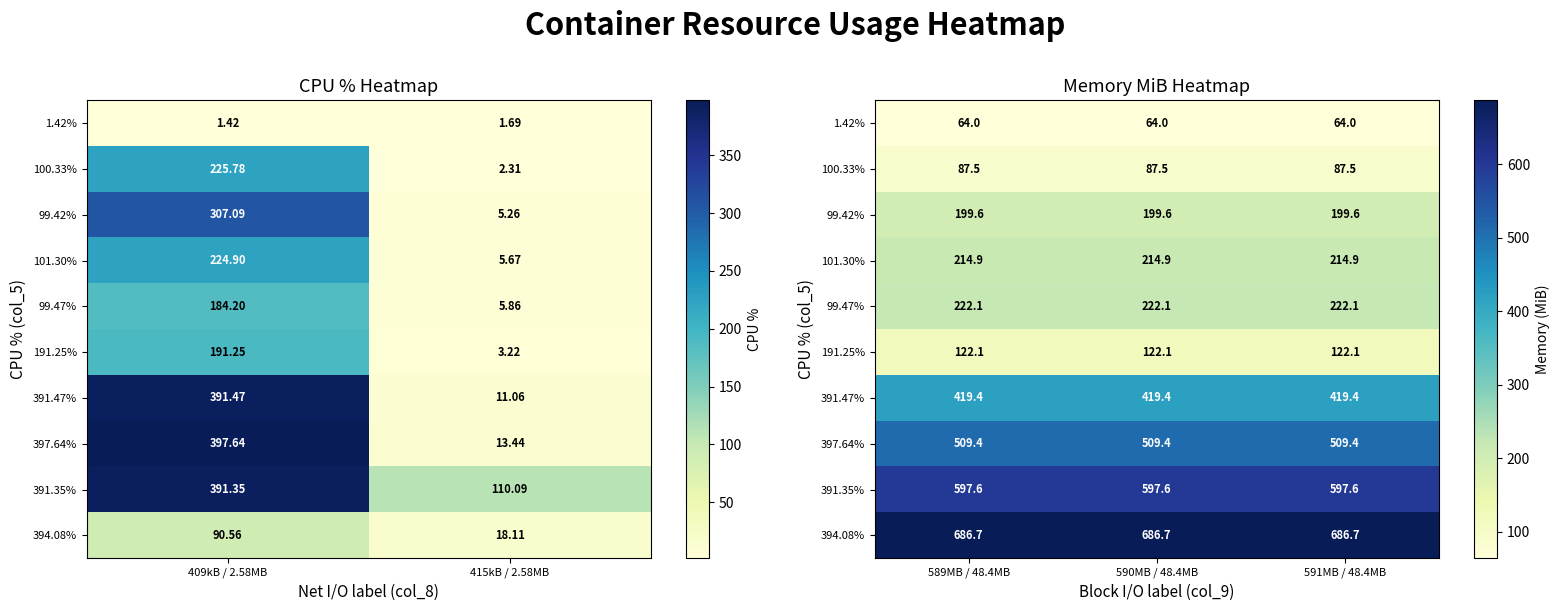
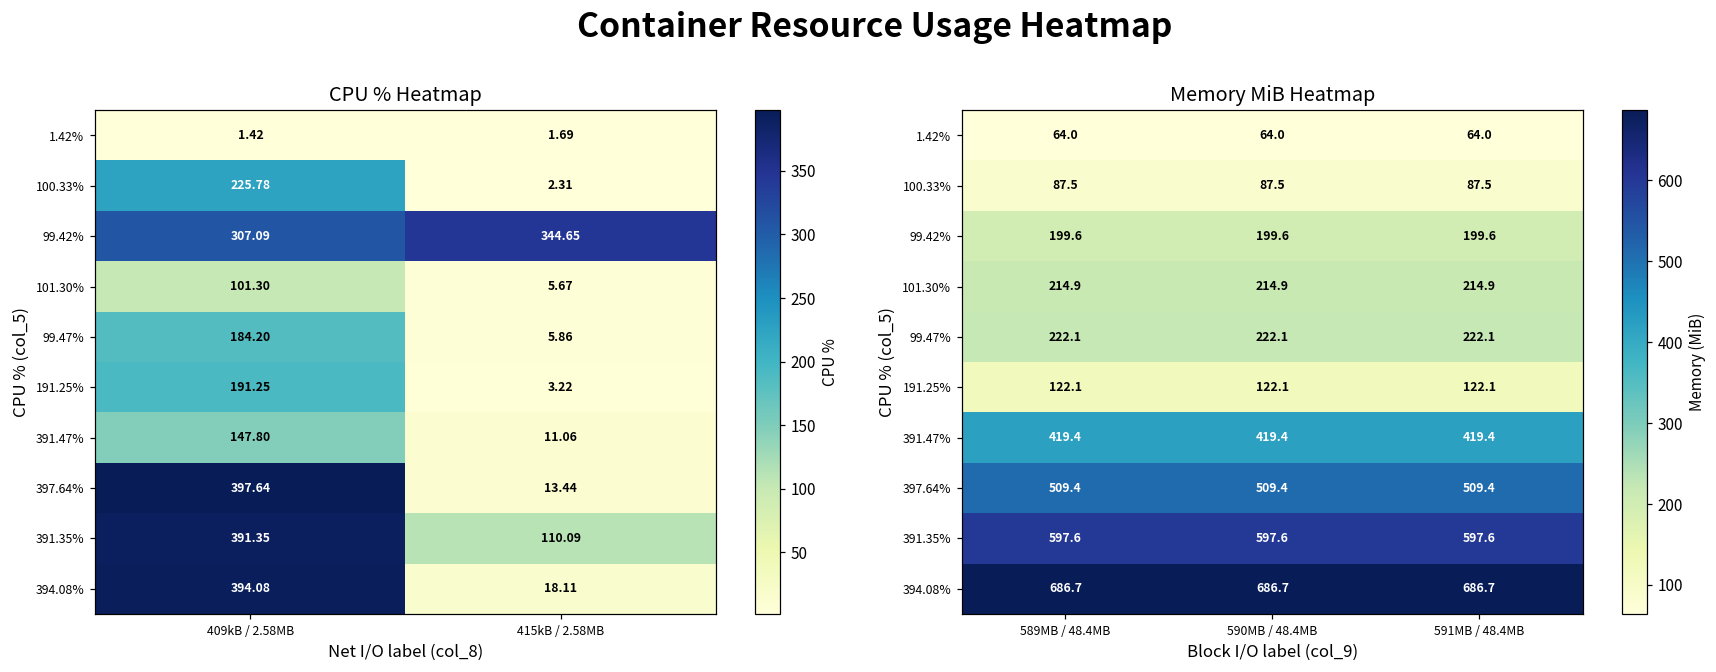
CPU % Heatmap, 99.42%, 415kB / 2.58MB: 5.26 -> 344.65
CPU % Heatmap, 101.30%, 409kB / 2.58MB: 224.90 -> 101.30
CPU % Heatmap, 391.47%, 409kB / 2.58MB: 391.47 -> 147.80
CPU % Heatmap, 394.08%, 409kB / 2.58MB: 90.56 -> 394.08
